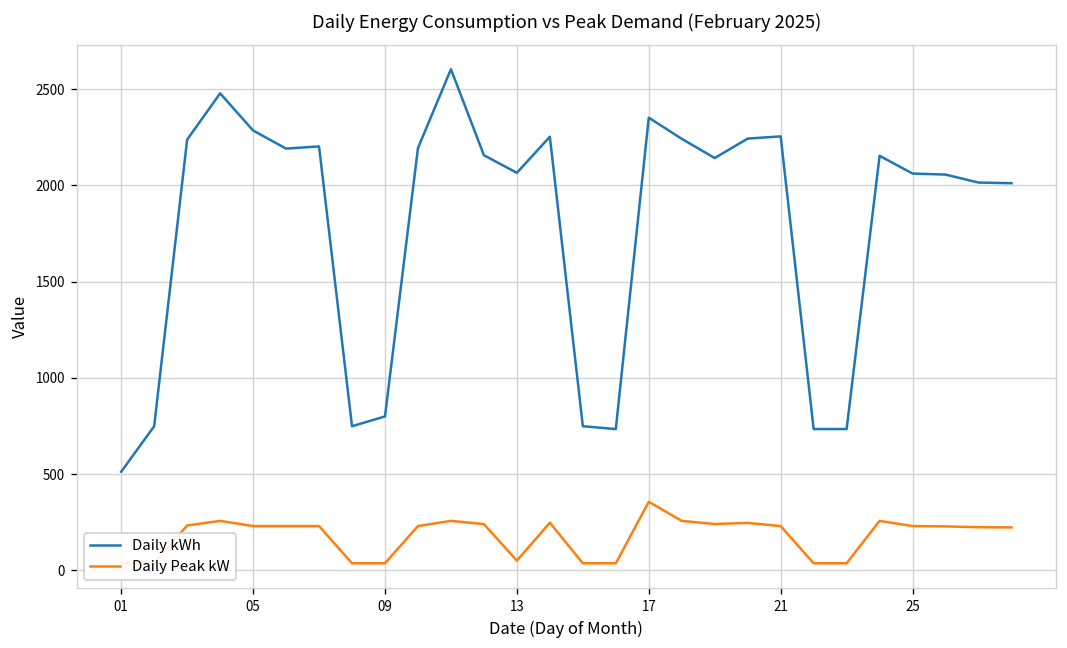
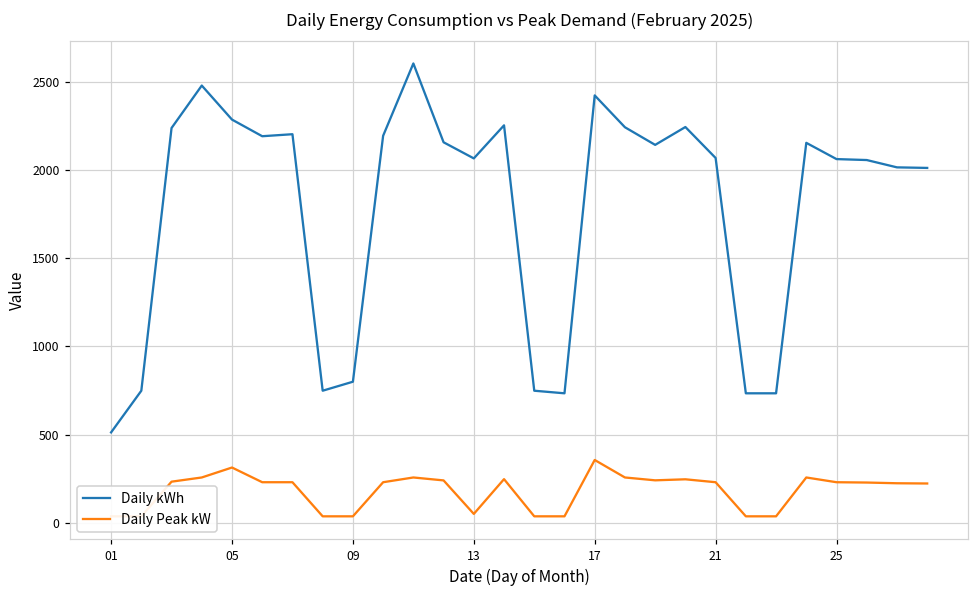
Daily Peak kW, 05: 230 -> 310
Daily kWh, 17: 2350 -> 2420
Daily kWh, 21: 2250 -> 2070
